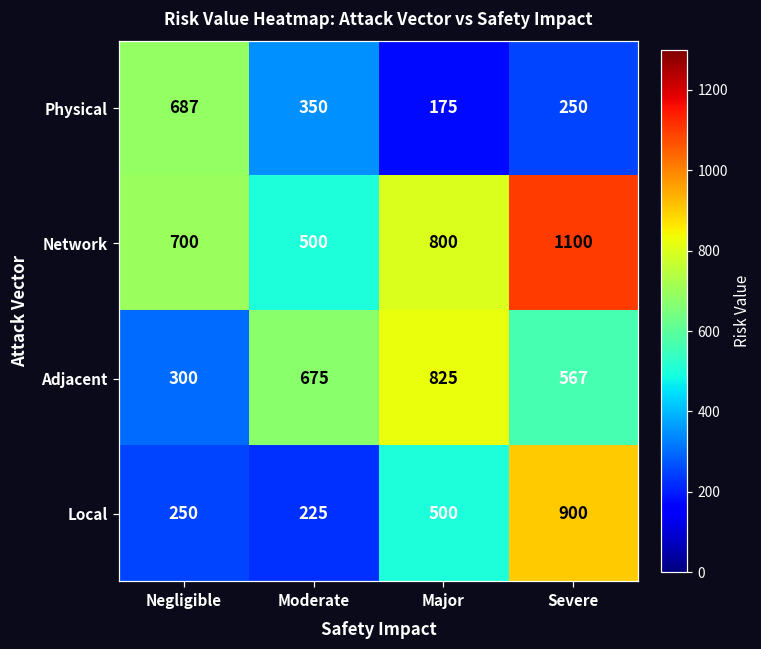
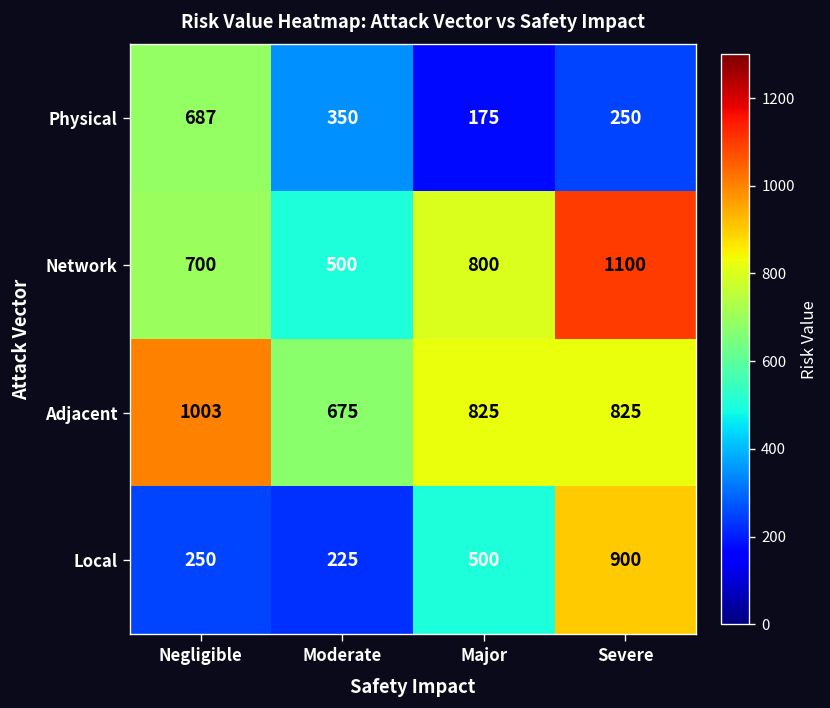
Adjacent, Negligible: 300 -> 1003
Adjacent, Severe: 567 -> 825
